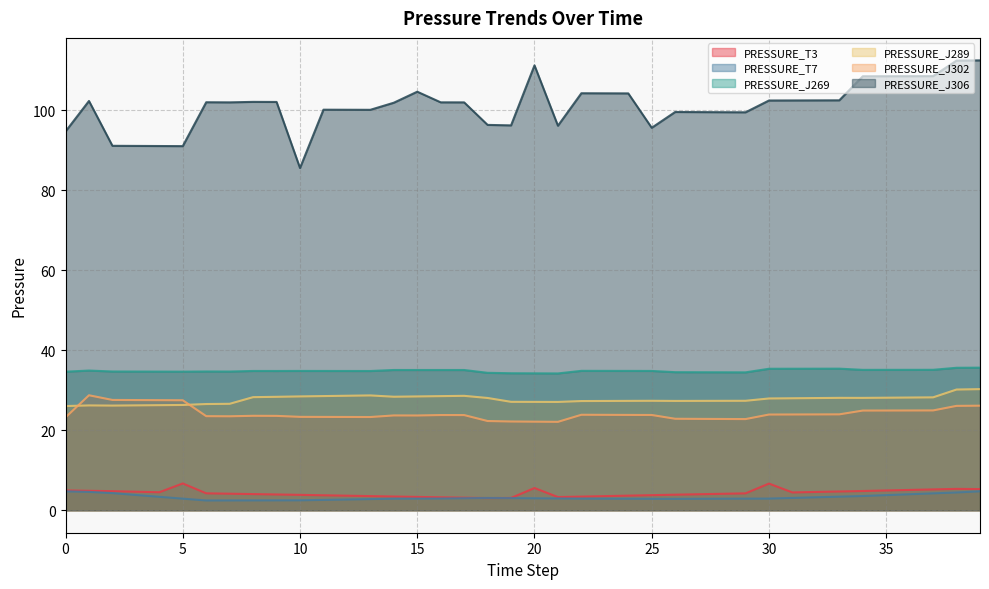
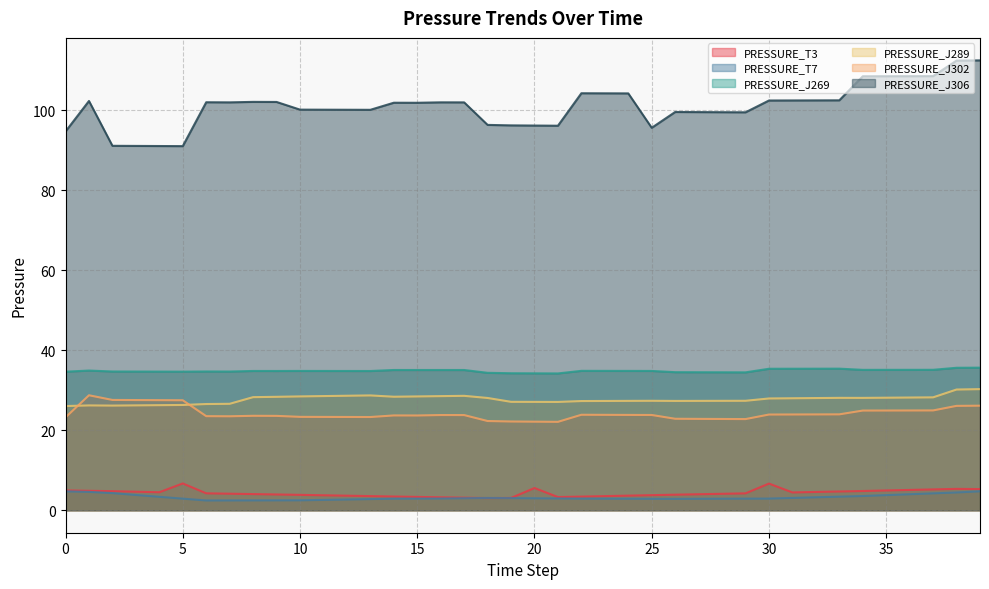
PRESSURE_J306, 10: 86 -> 100
PRESSURE_J306, 15: 105 -> 102
PRESSURE_J306, 20: 111 -> 96
